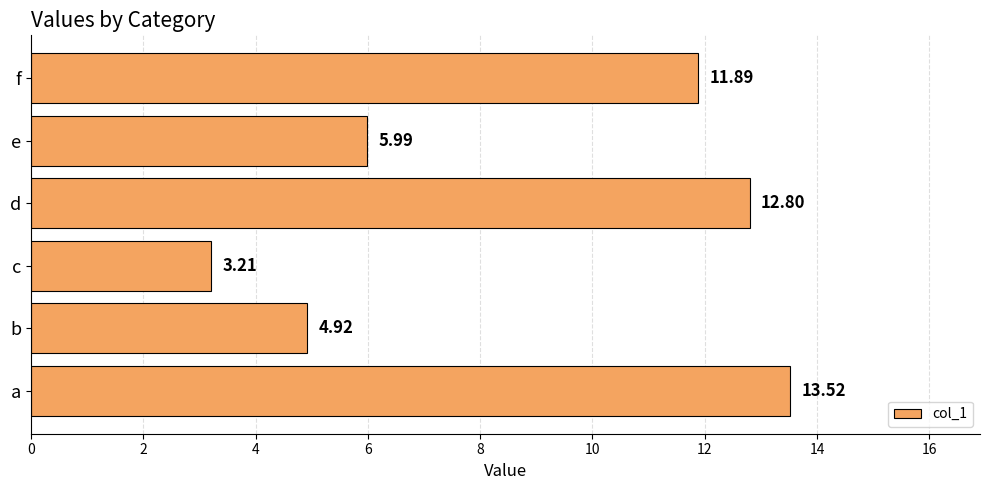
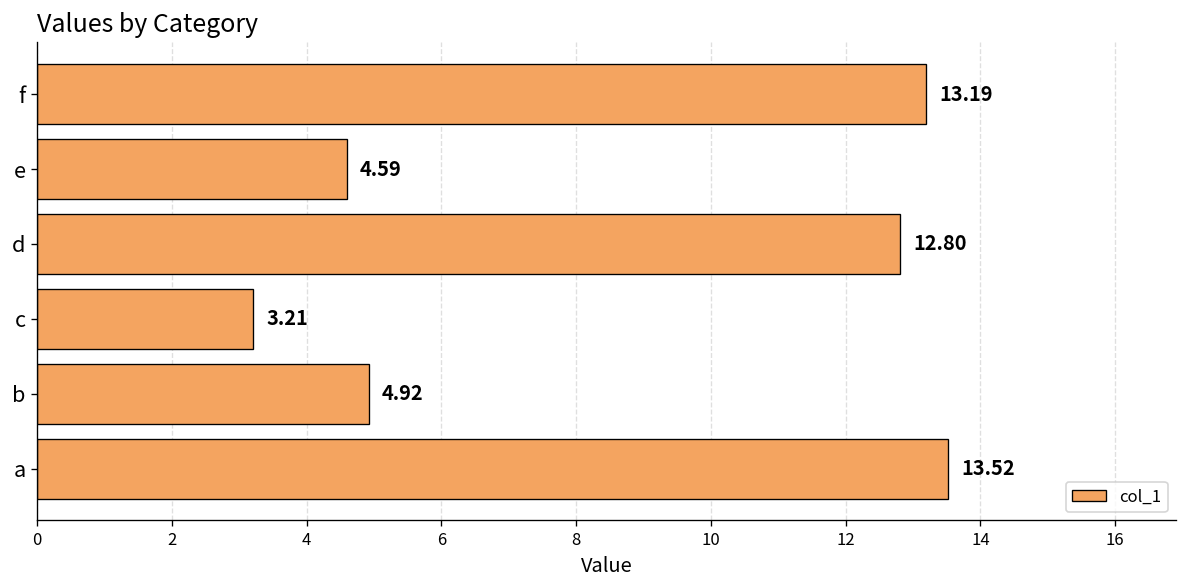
f: 11.89 -> 13.19
e: 5.99 -> 4.59
